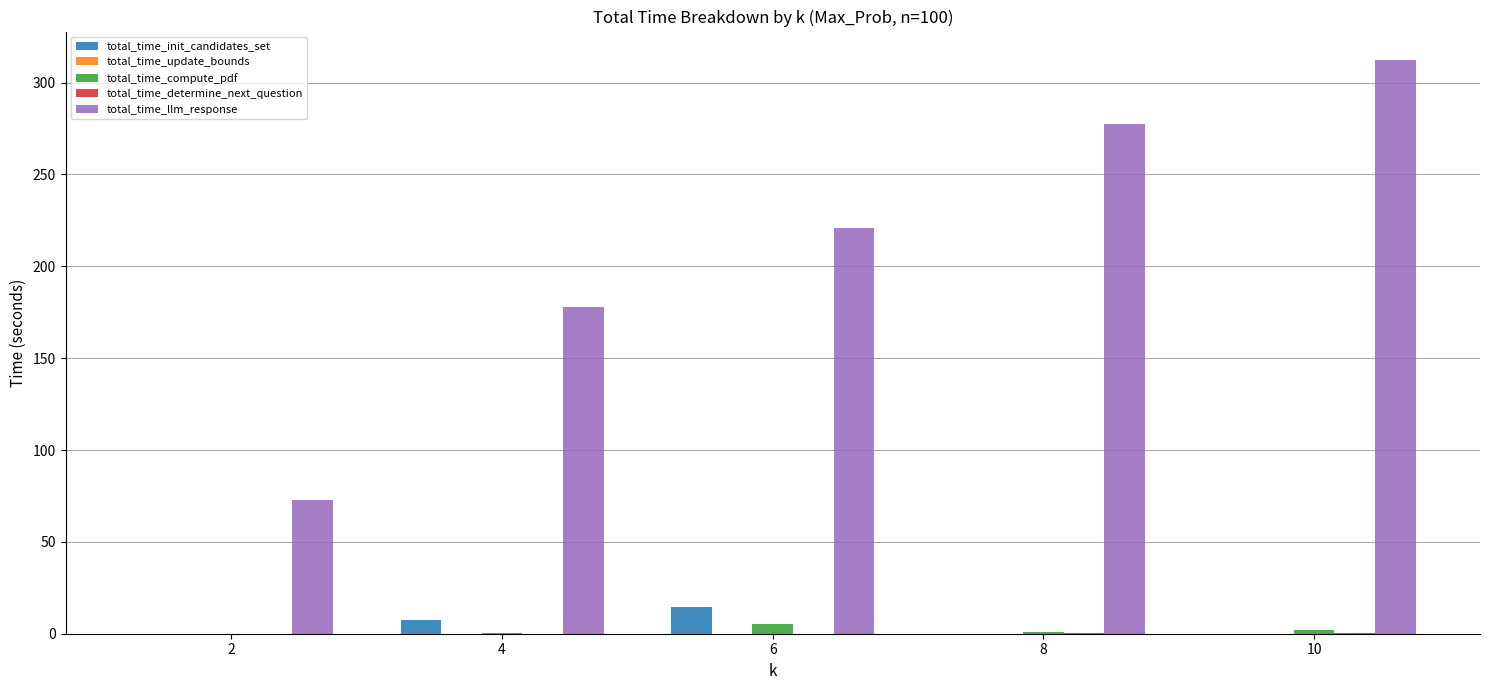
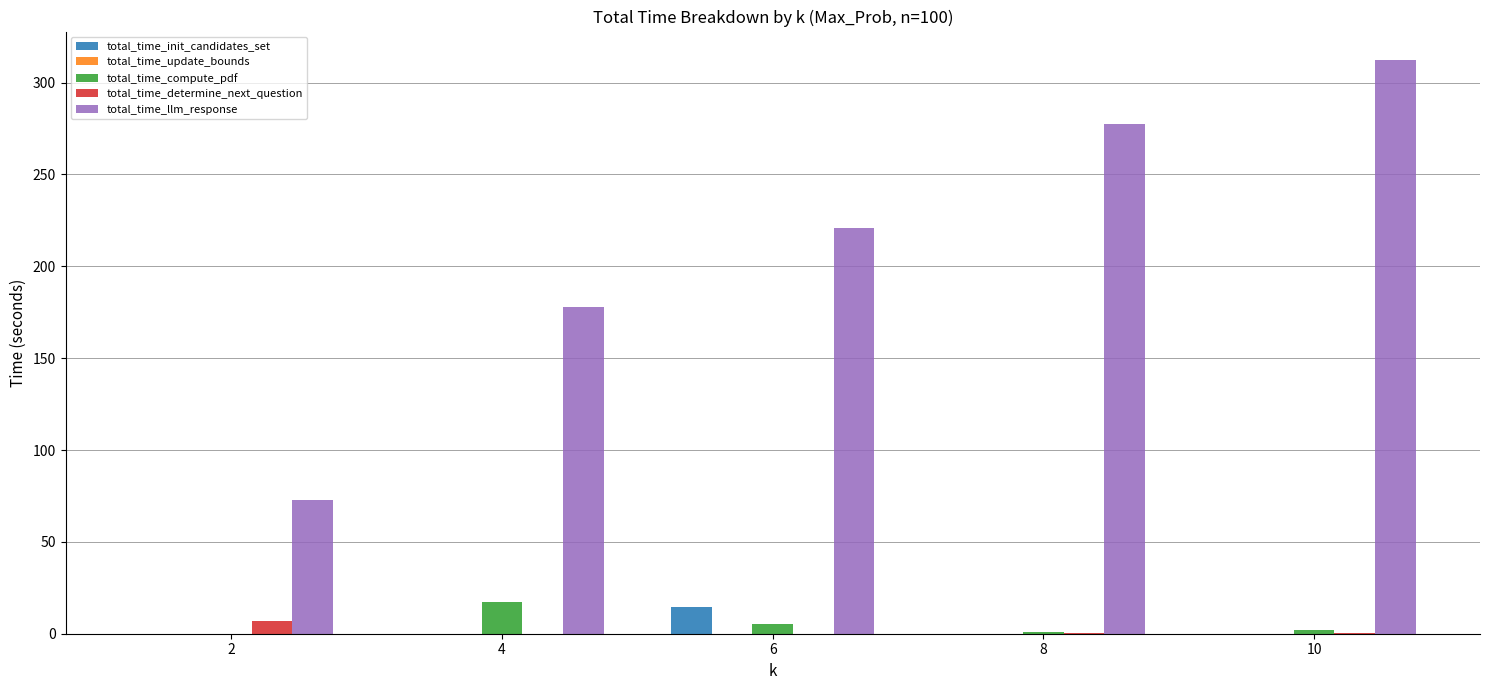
total_time_determine_next_question, 2: 0 -> 7
total_time_init_candidates_set, 4: 7 -> 0
total_time_compute_pdf, 4: 1 -> 17
